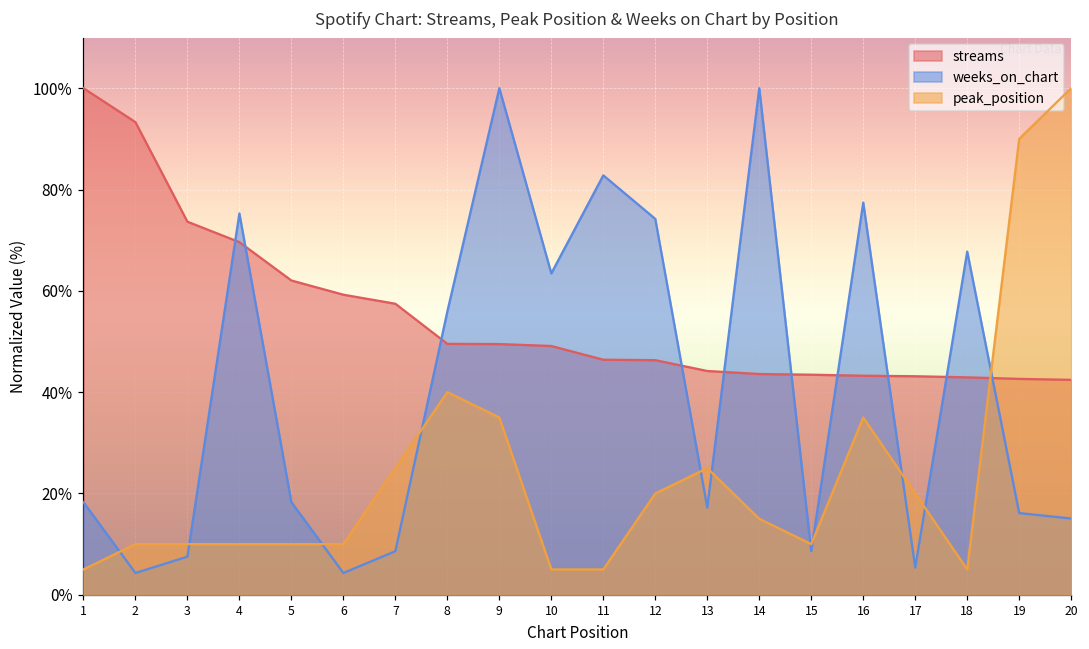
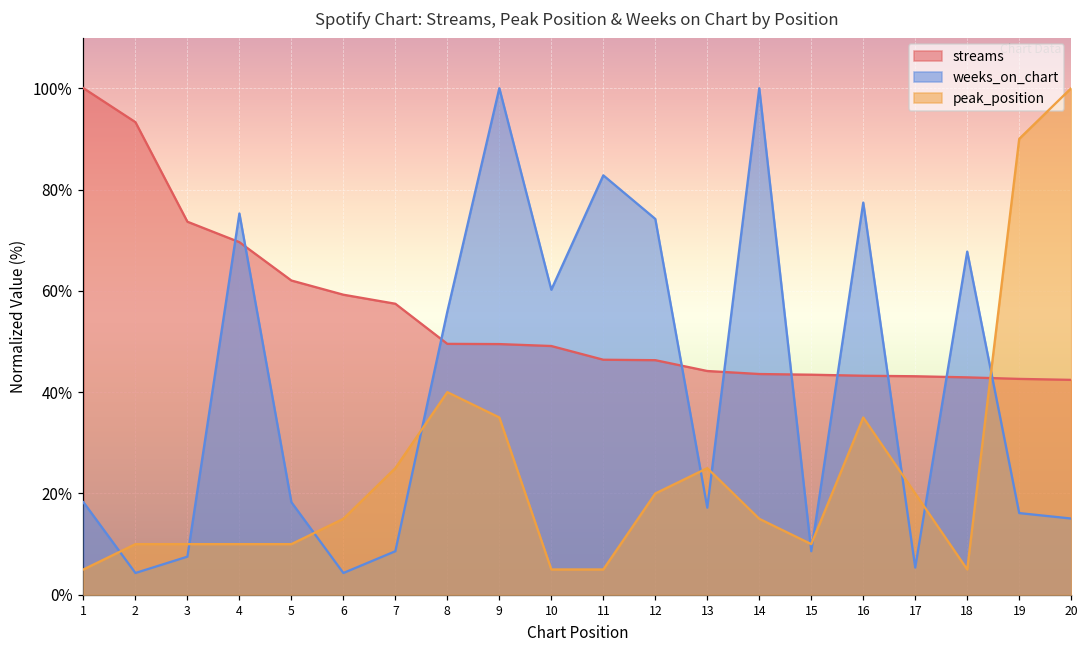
peak_position, 6: 10% -> 15%
weeks_on_chart, 10: 63% -> 60%
